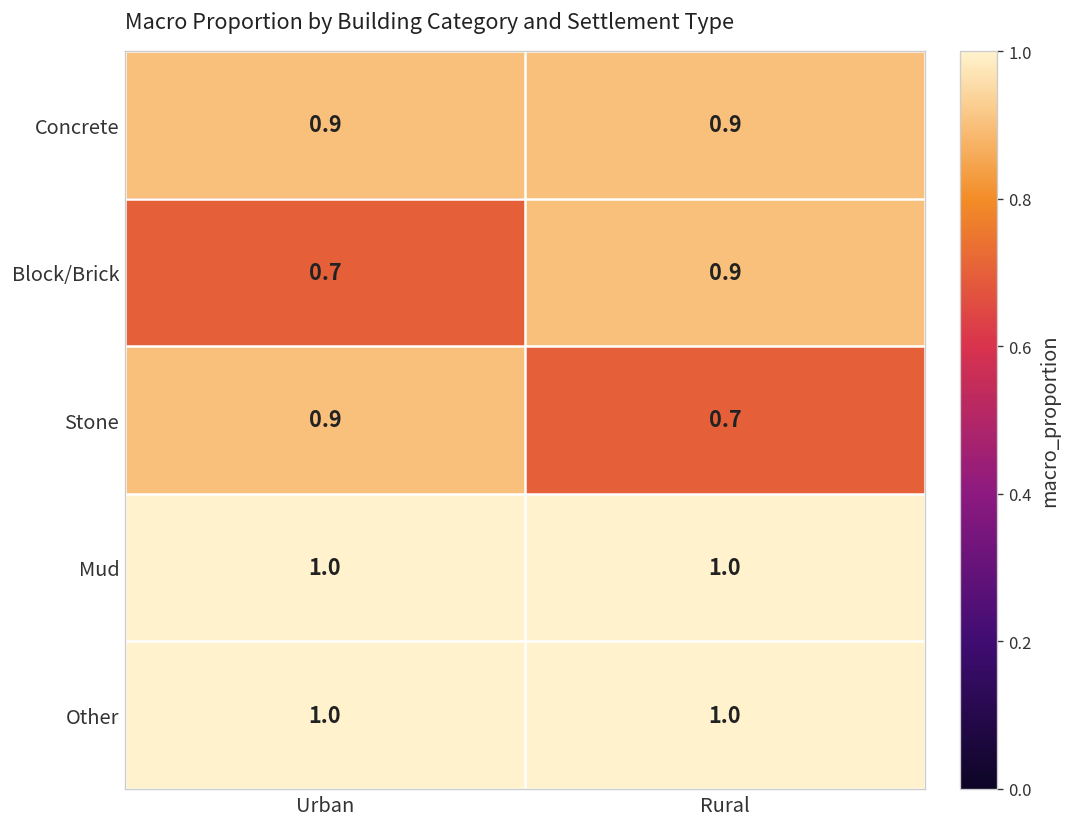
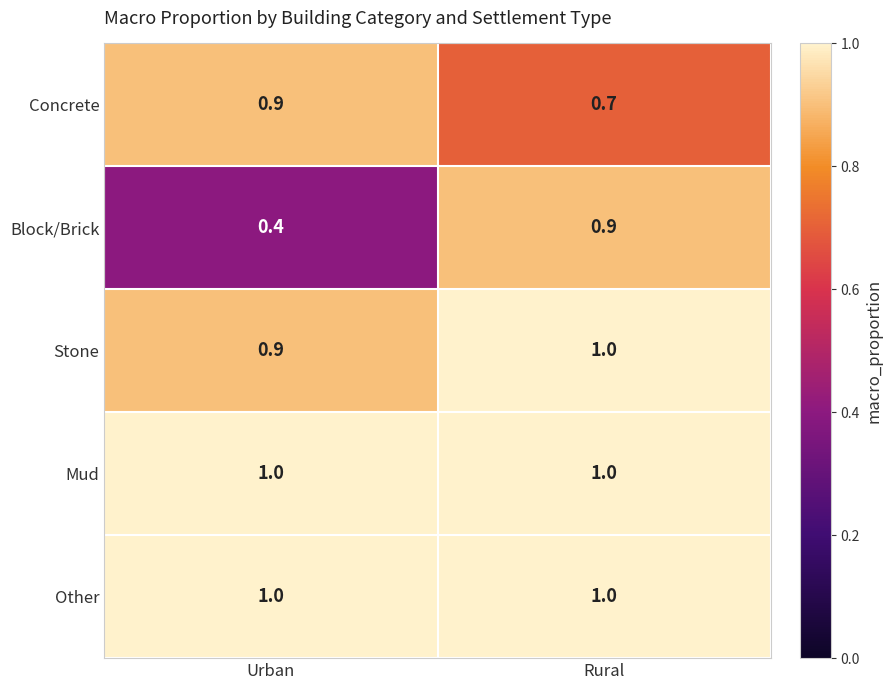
Concrete, Rural: 0.9 -> 0.7
Block/Brick, Urban: 0.7 -> 0.4
Stone, Rural: 0.7 -> 1.0
